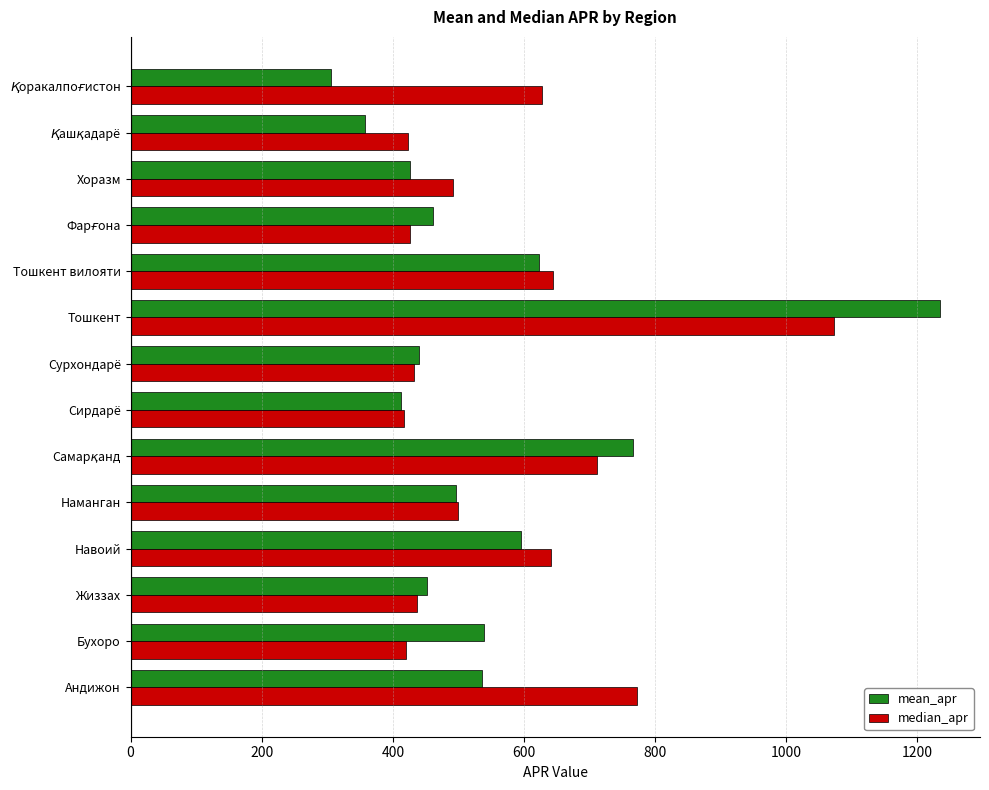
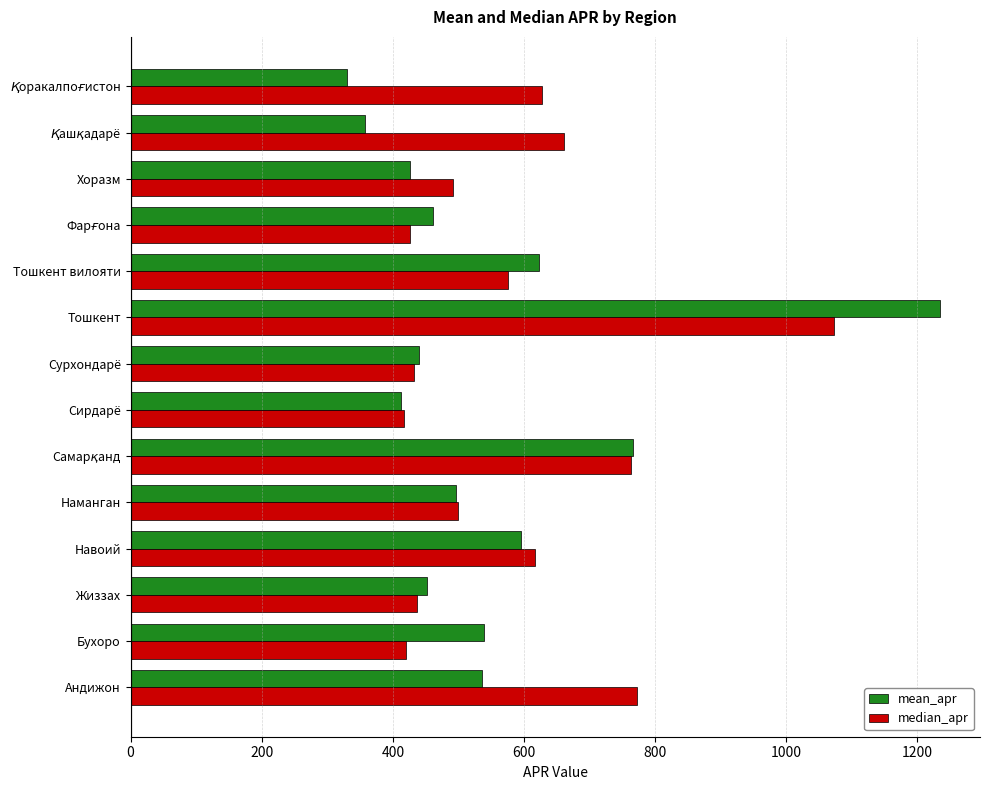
mean_apr, Қоракалпоғистон: 310 -> 330
median_apr, Қашқадарё: 420 -> 660
median_apr, Тошкент вилояти: 640 -> 580
median_apr, Самарқанд: 710 -> 760
median_apr, Навоий: 640 -> 620
